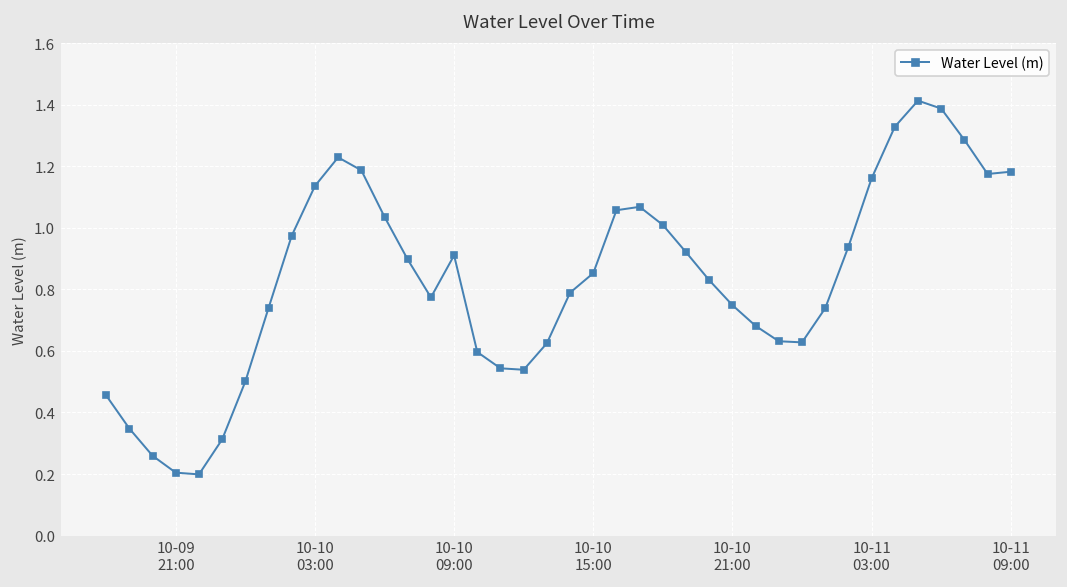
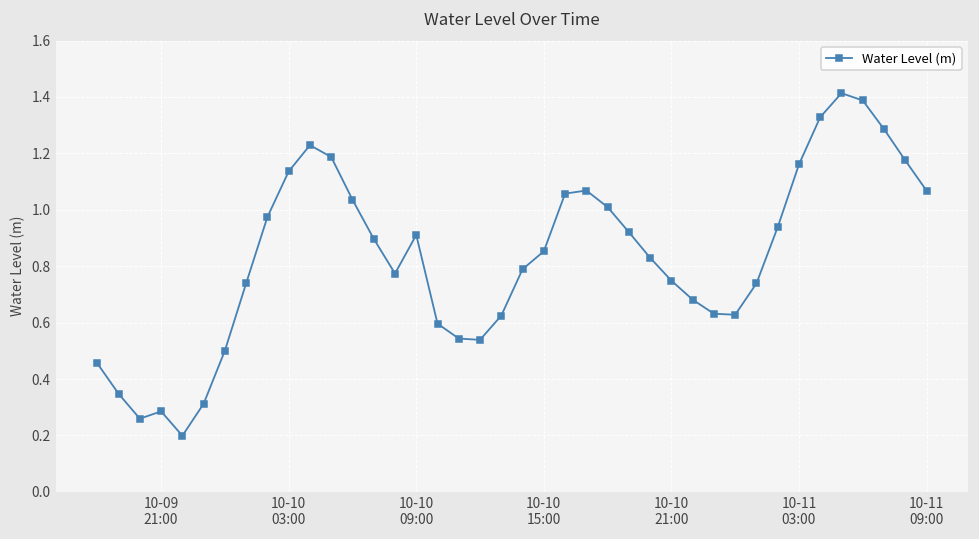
10-09 21:00: 0.20 -> 0.29
10-11 09:00: 1.18 -> 1.07
